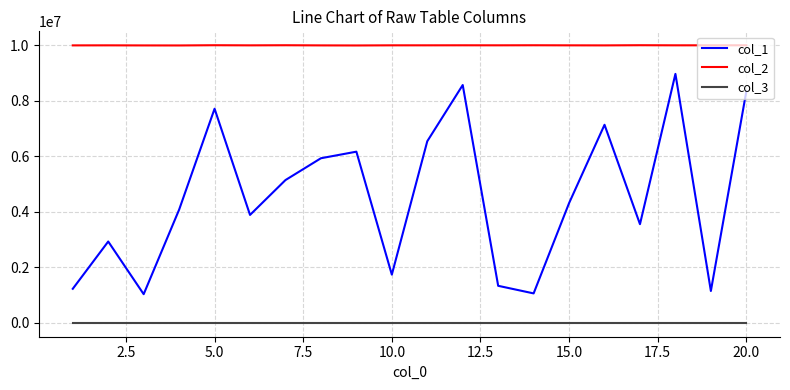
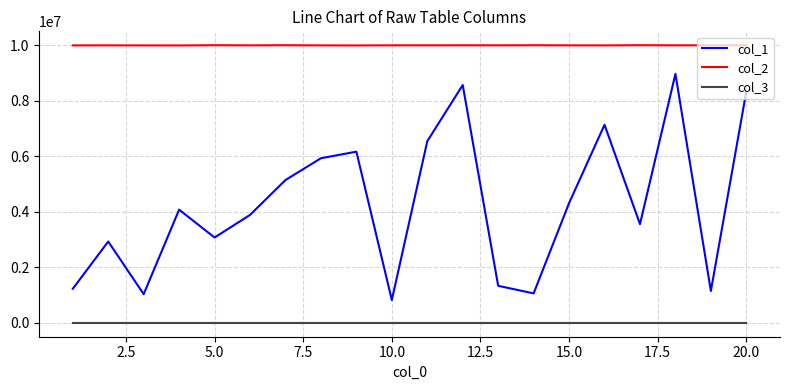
col_1, 5.0: 7700000 -> 3100000
col_1, 10.0: 1700000 -> 800000
